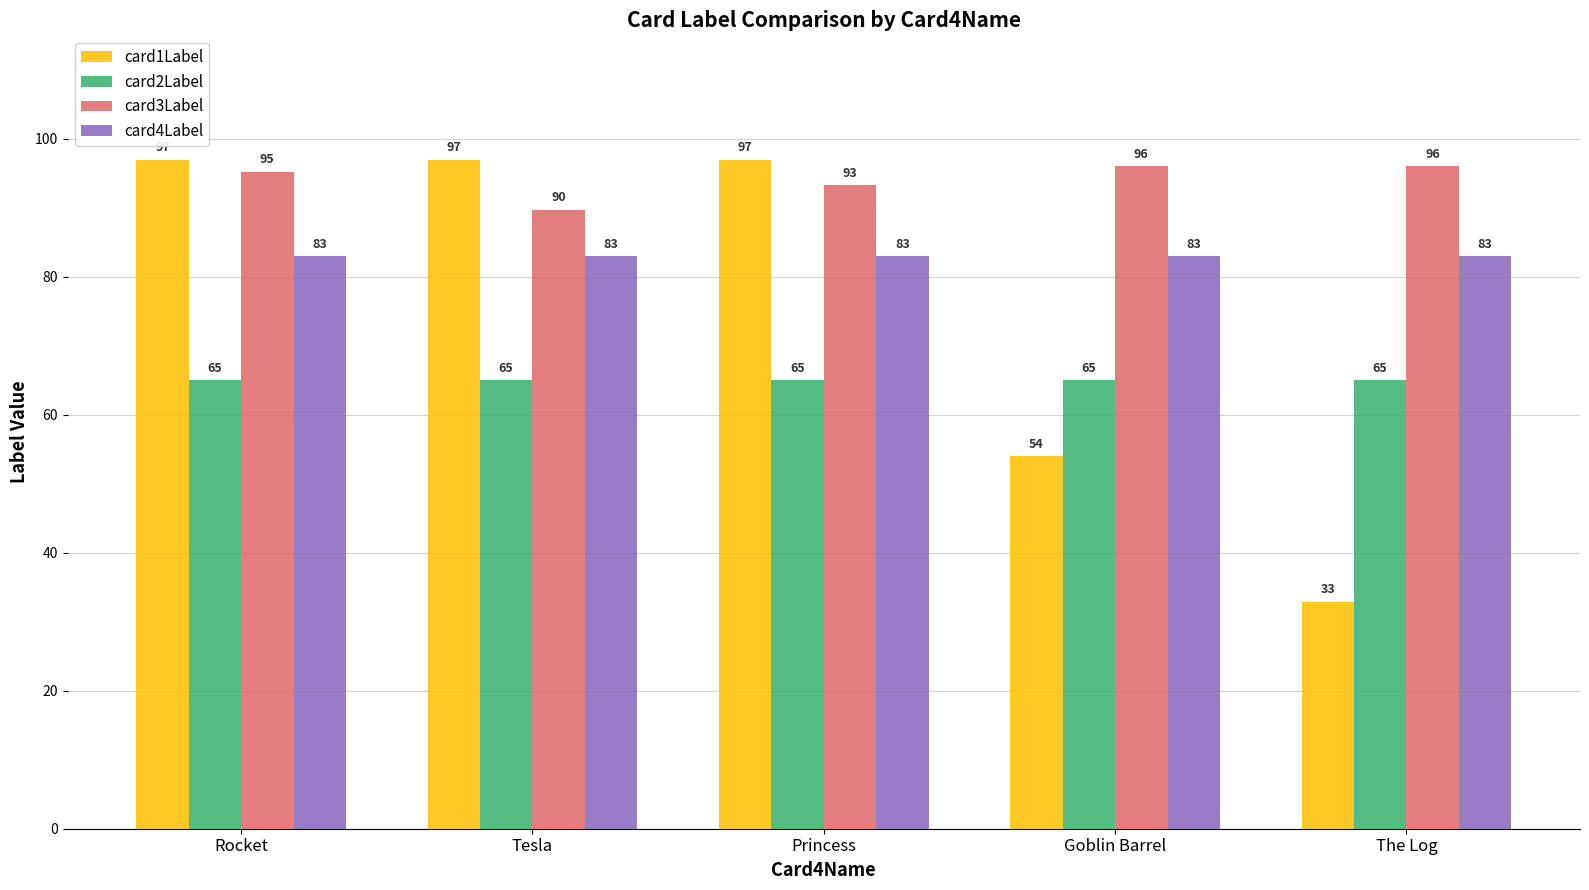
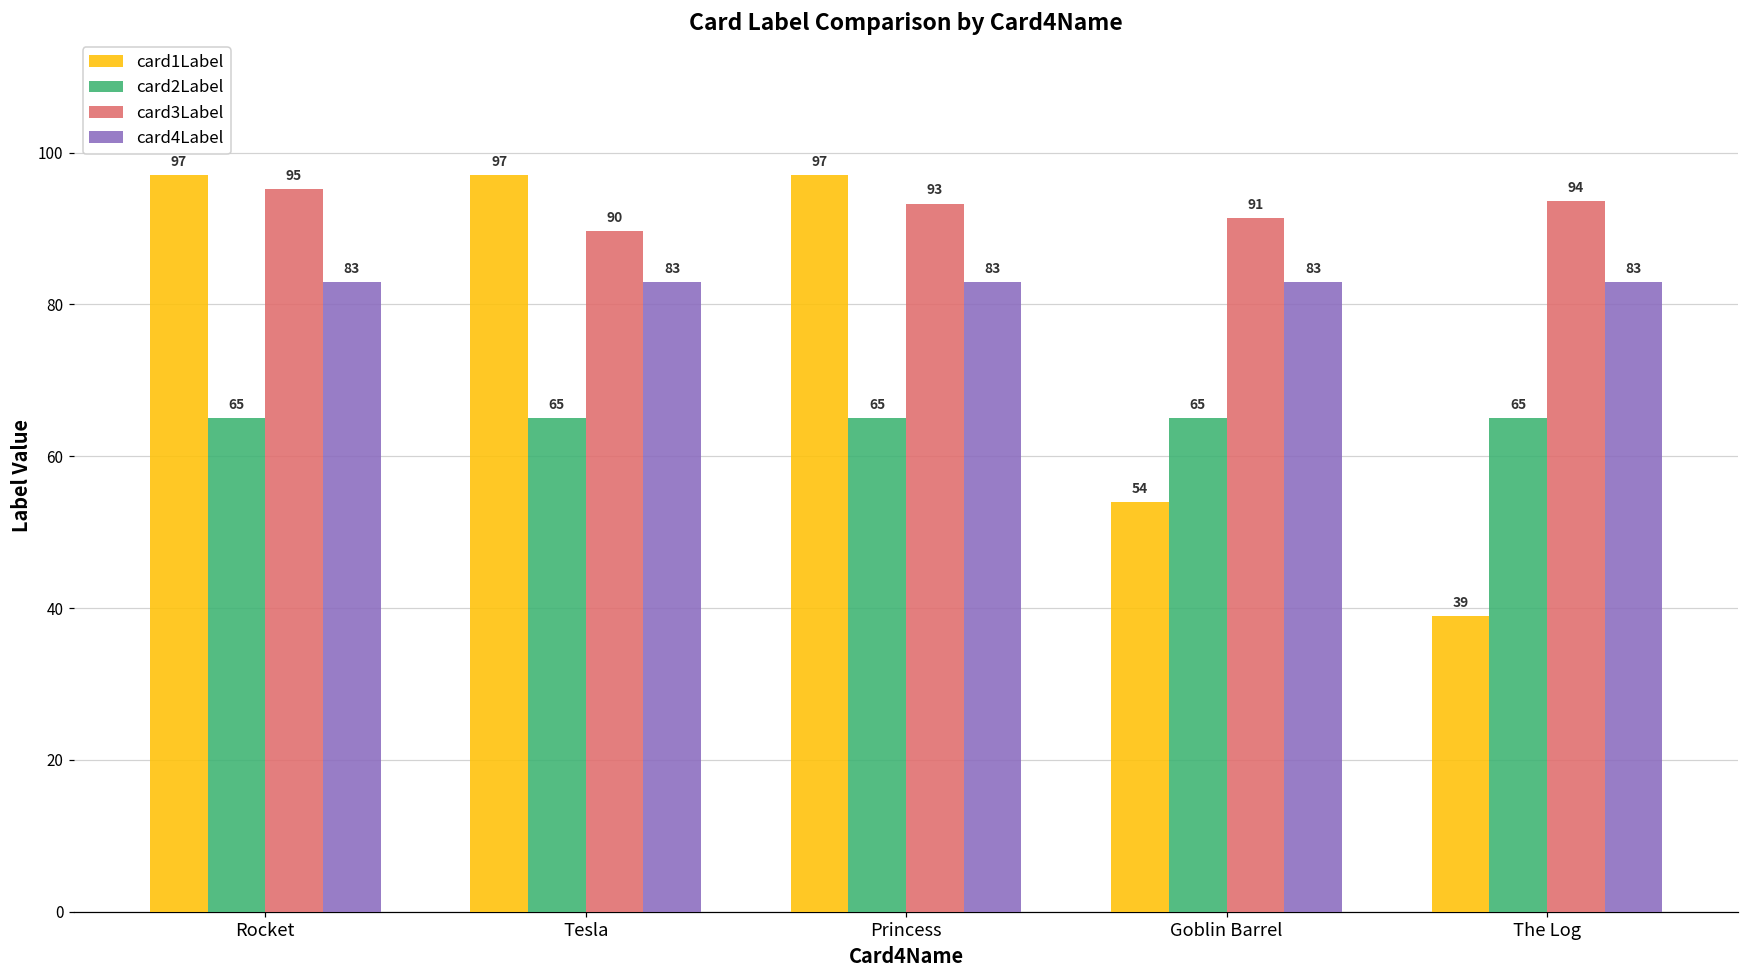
card3Label, Goblin Barrel: 96 -> 91
card1Label, The Log: 33 -> 39
card3Label, The Log: 96 -> 94
